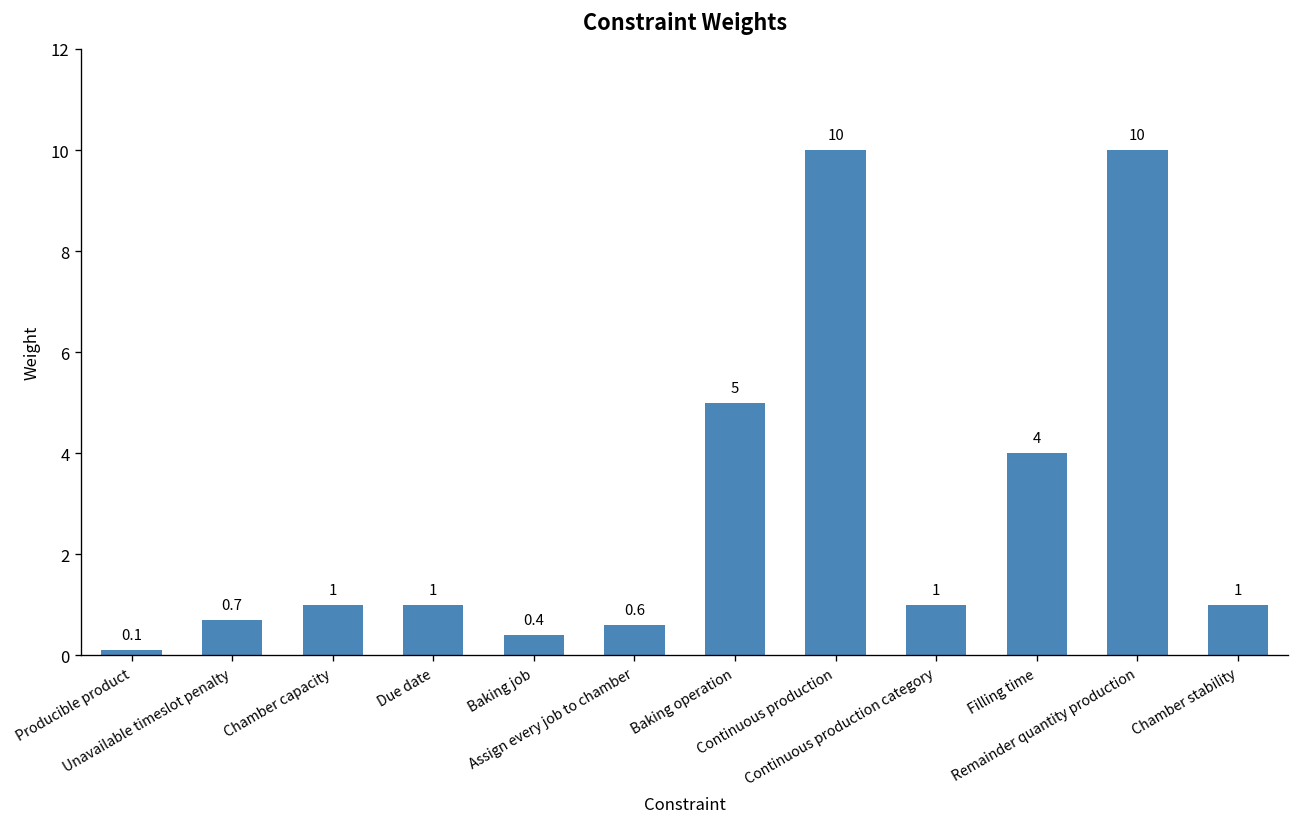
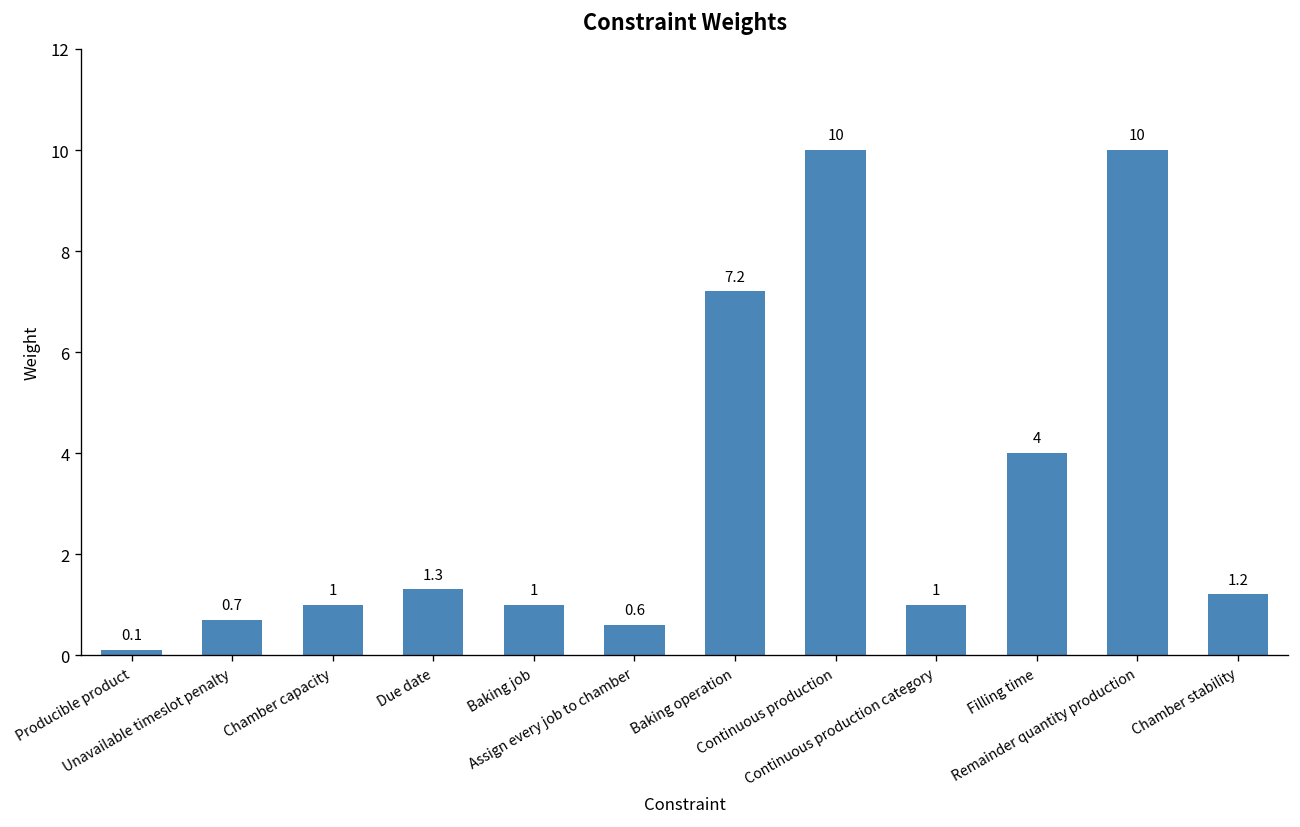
Due date: 1 -> 1.3
Baking job: 0.4 -> 1
Baking operation: 5 -> 7.2
Chamber stability: 1 -> 1.2
